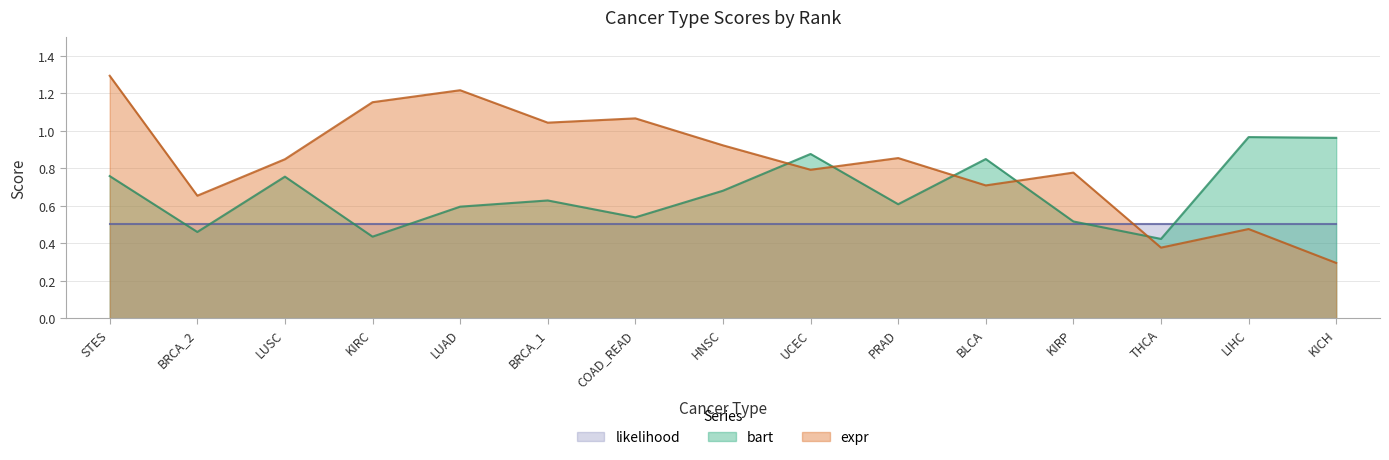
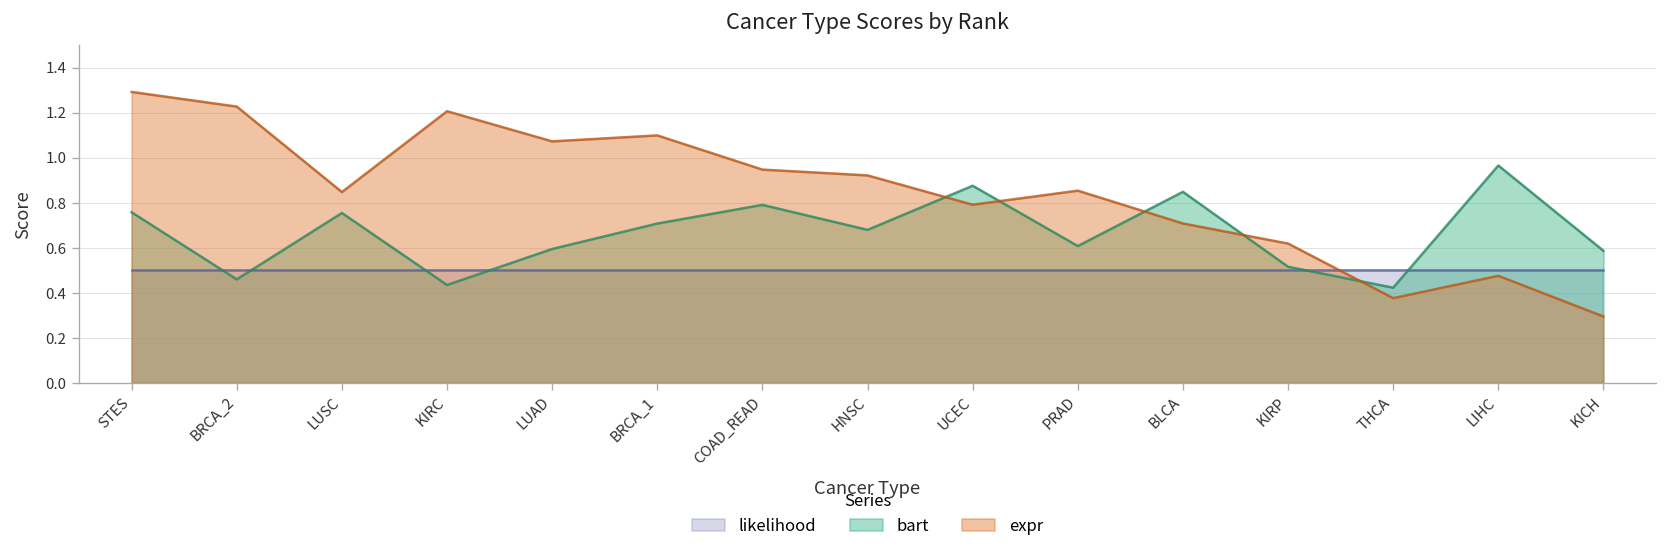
expr, BRCA_2: 0.65 -> 1.23
expr, KIRC: 1.15 -> 1.21
expr, LUAD: 1.22 -> 1.07
bart, BRCA_1: 0.63 -> 0.71
expr, BRCA_1: 1.04 -> 1.10
bart, COAD_READ: 0.54 -> 0.79
expr, COAD_READ: 1.07 -> 0.95
expr, KIRP: 0.78 -> 0.62
bart, KICH: 0.96 -> 0.59
